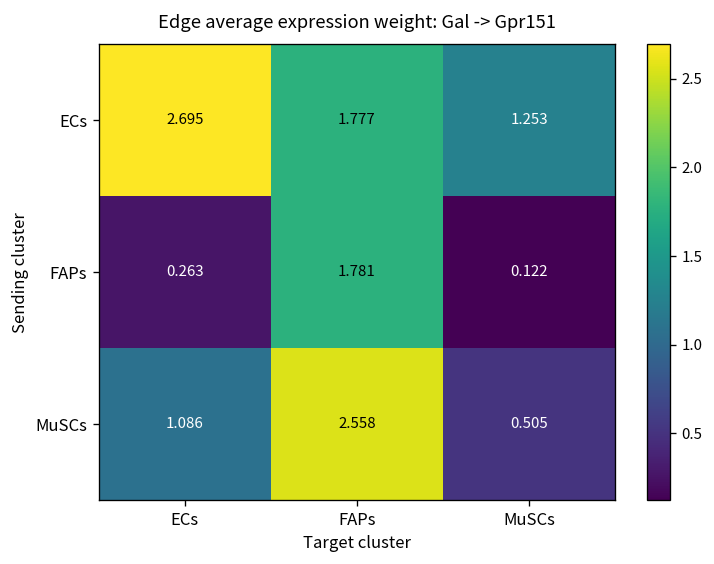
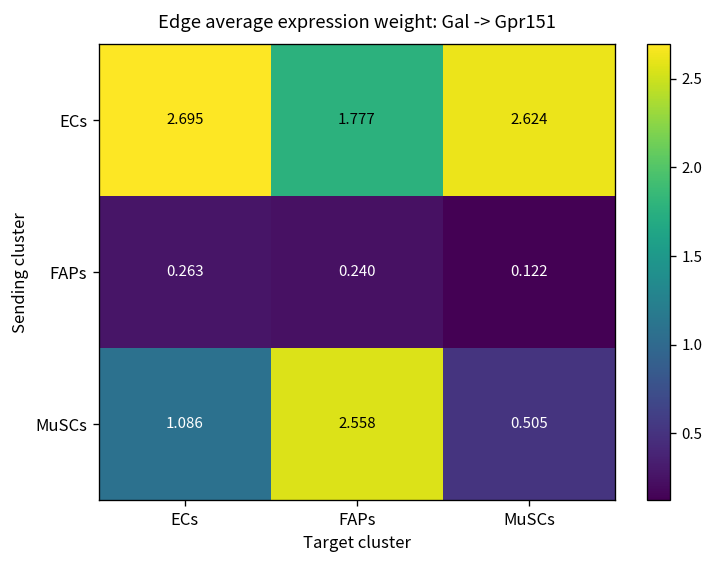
ECs, MuSCs: 1.253 -> 2.624
FAPs, FAPs: 1.781 -> 0.240
